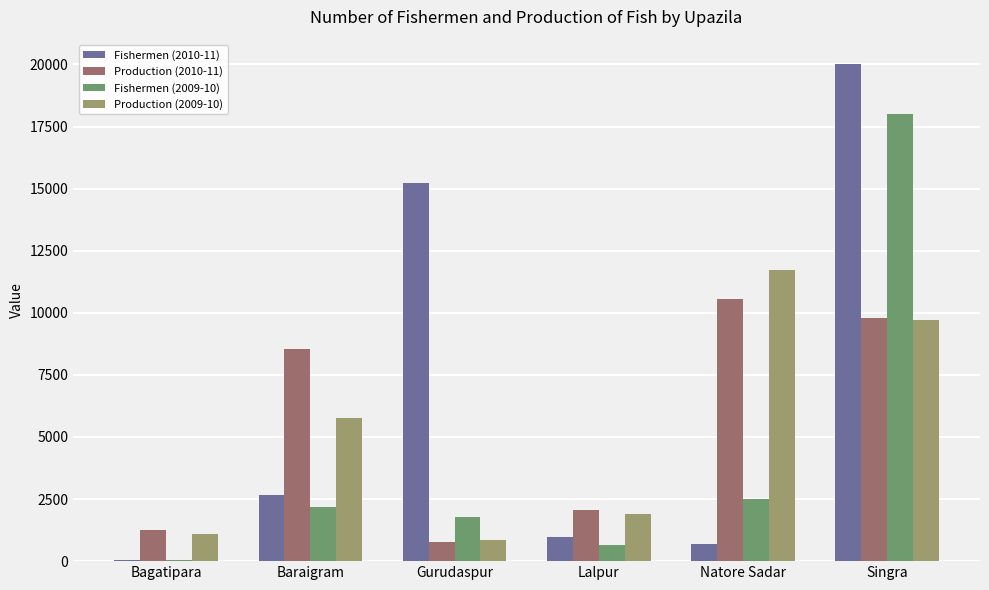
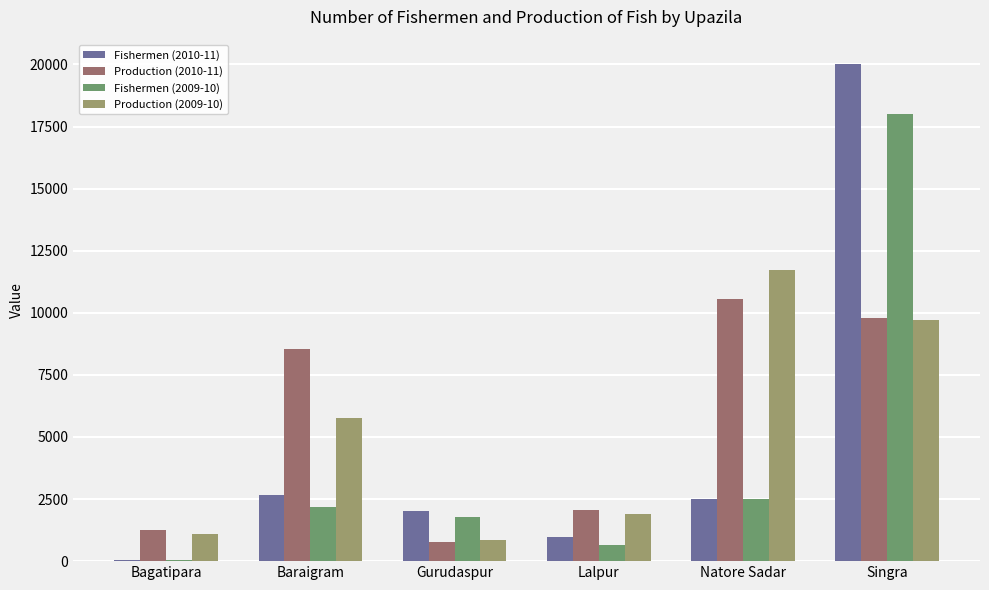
Fishermen (2010-11), Gurudaspur: 15200 -> 2000
Fishermen (2010-11), Natore Sadar: 700 -> 2500
